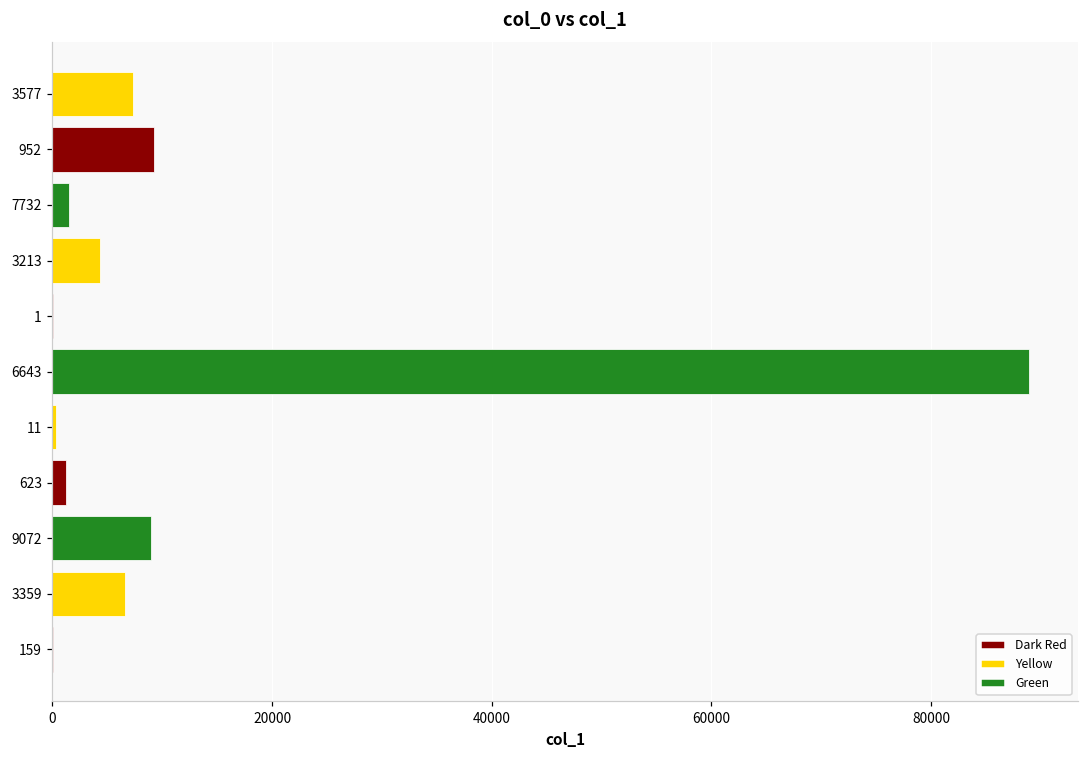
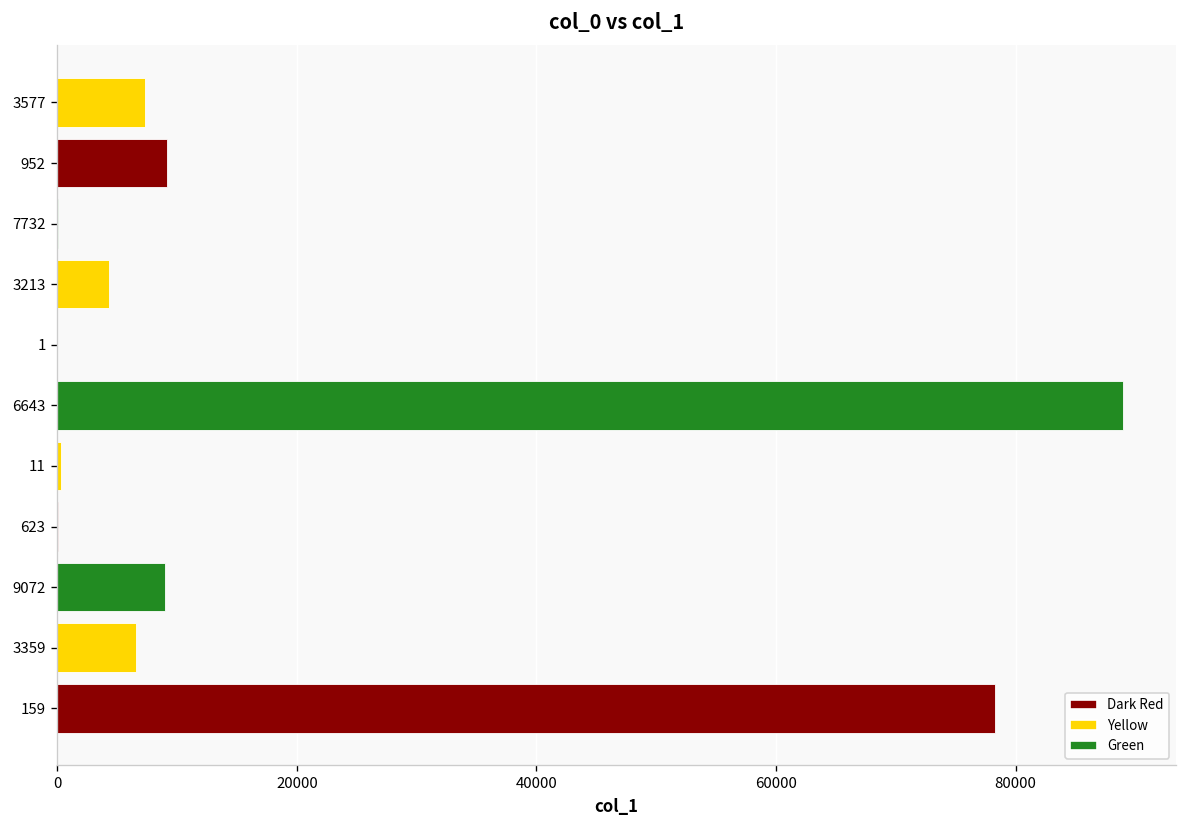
7732: 2000 -> 0
623: 1000 -> 0
159: 0 -> 78000
